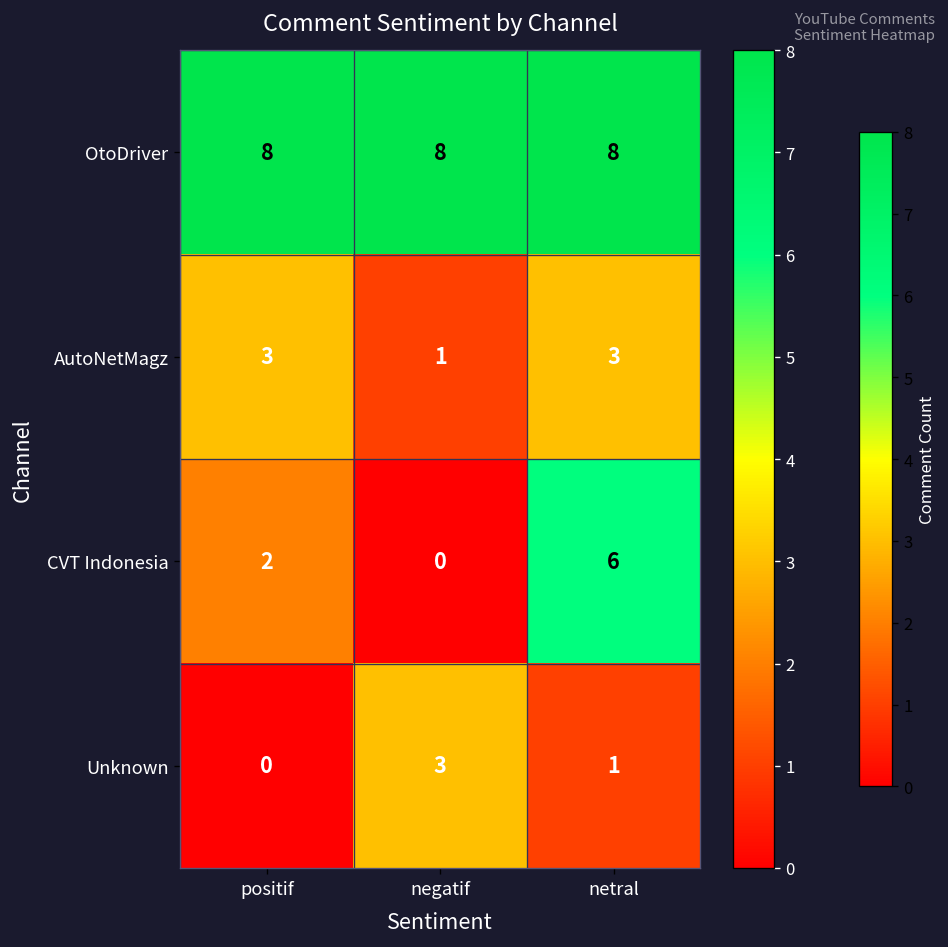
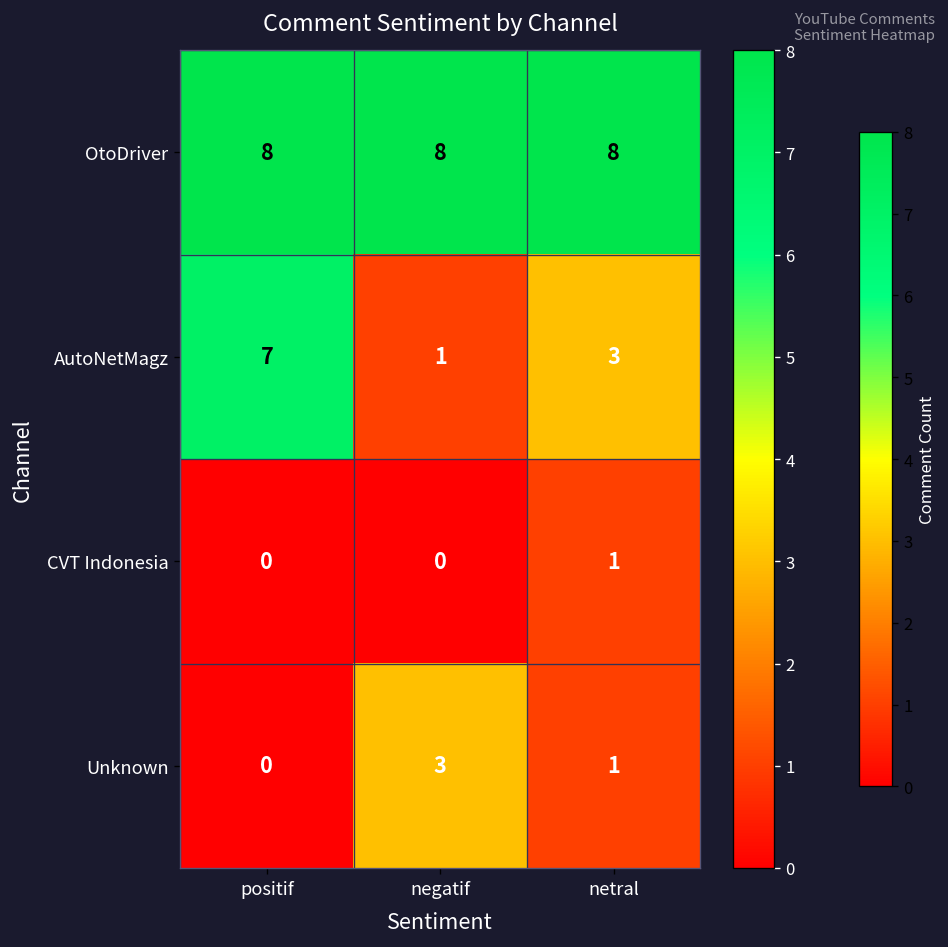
AutoNetMagz, positif: 3 -> 7
CVT Indonesia, positif: 2 -> 0
CVT Indonesia, netral: 6 -> 1
